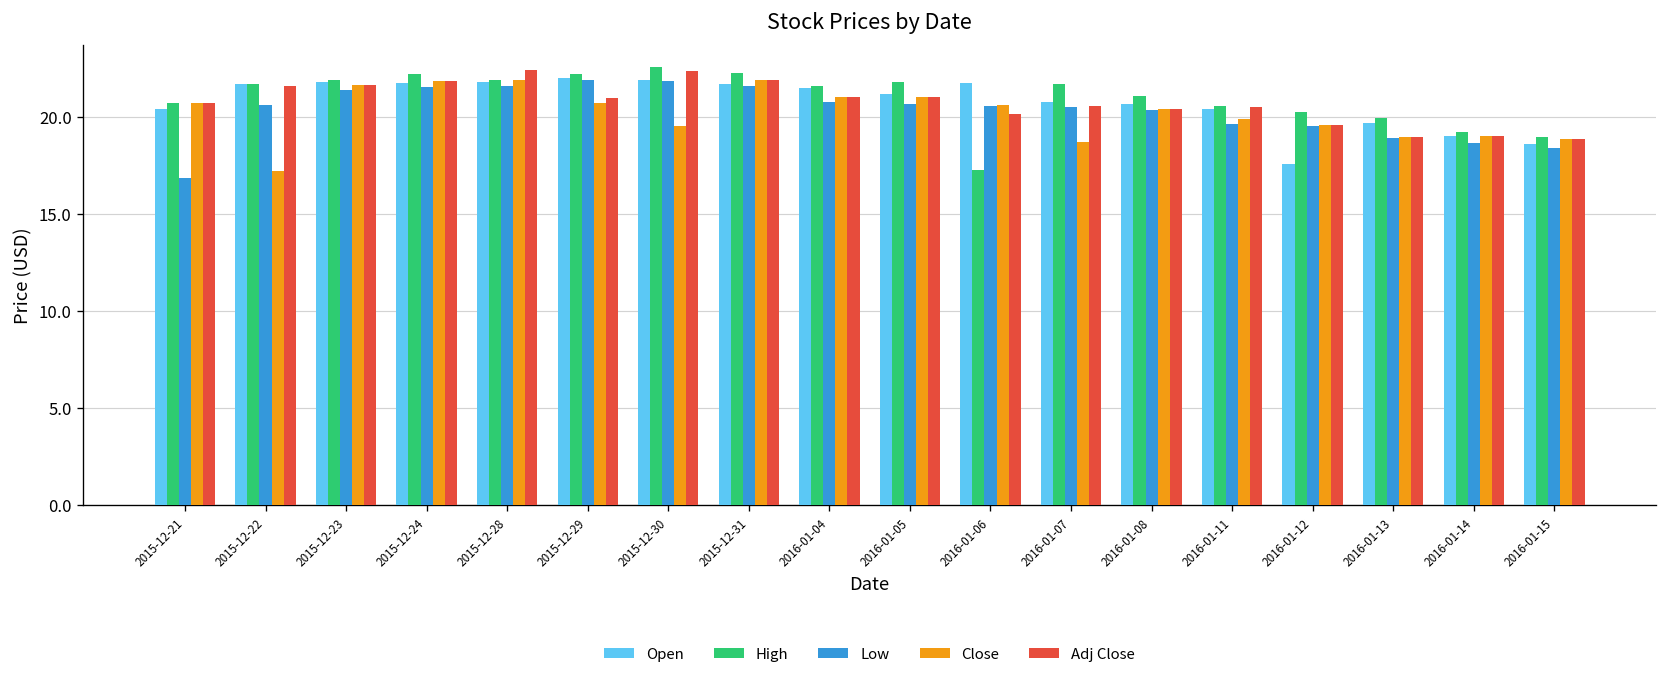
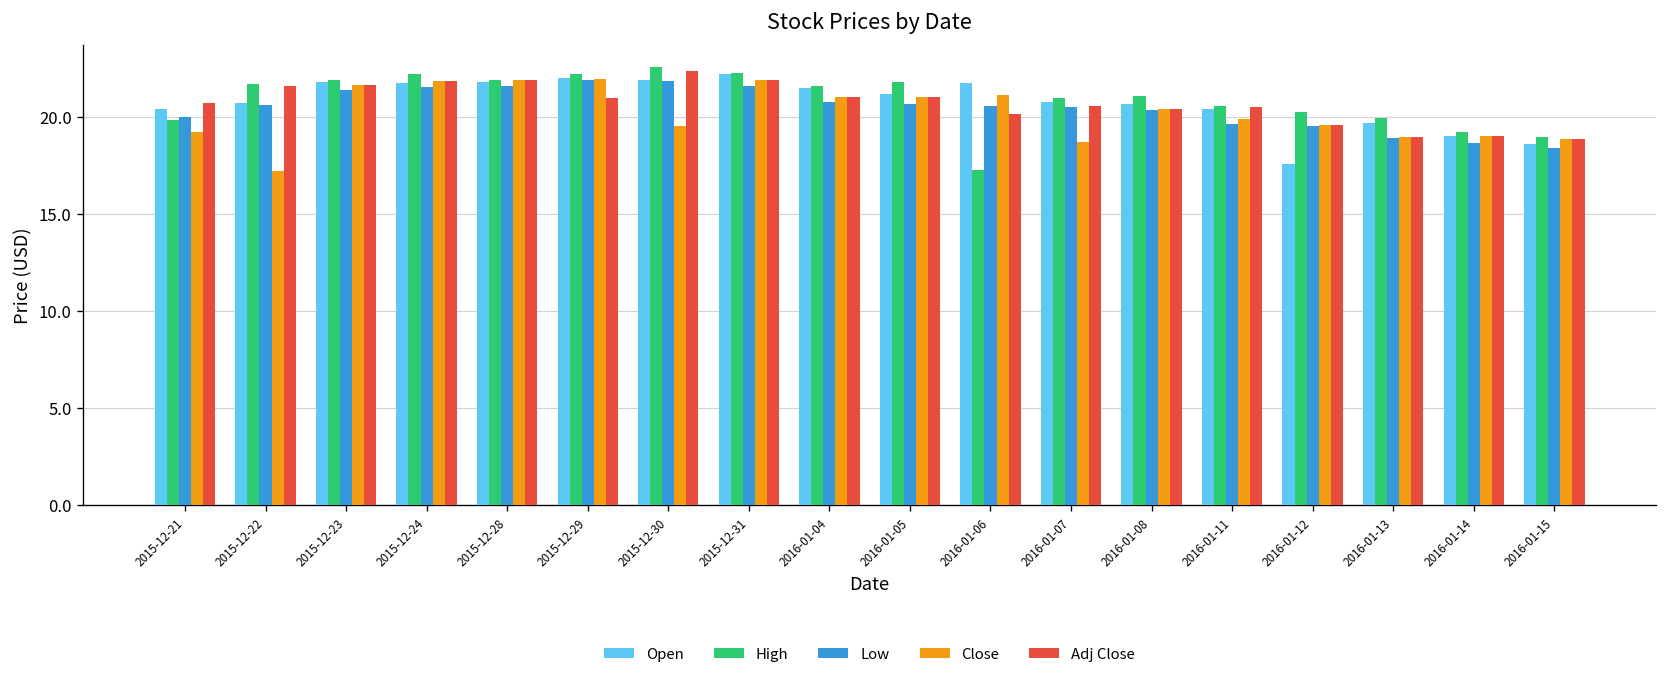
High, 2015-12-21: 20.7 -> 19.9
Low, 2015-12-21: 16.8 -> 20.0
Close, 2015-12-21: 20.7 -> 19.2
Open, 2015-12-22: 21.7 -> 20.8
Adj Close, 2015-12-28: 22.5 -> 21.9
Close, 2015-12-29: 20.7 -> 22.0
Open, 2015-12-31: 21.7 -> 22.3
Close, 2016-01-06: 20.6 -> 21.2
High, 2016-01-07: 21.7 -> 21.0
